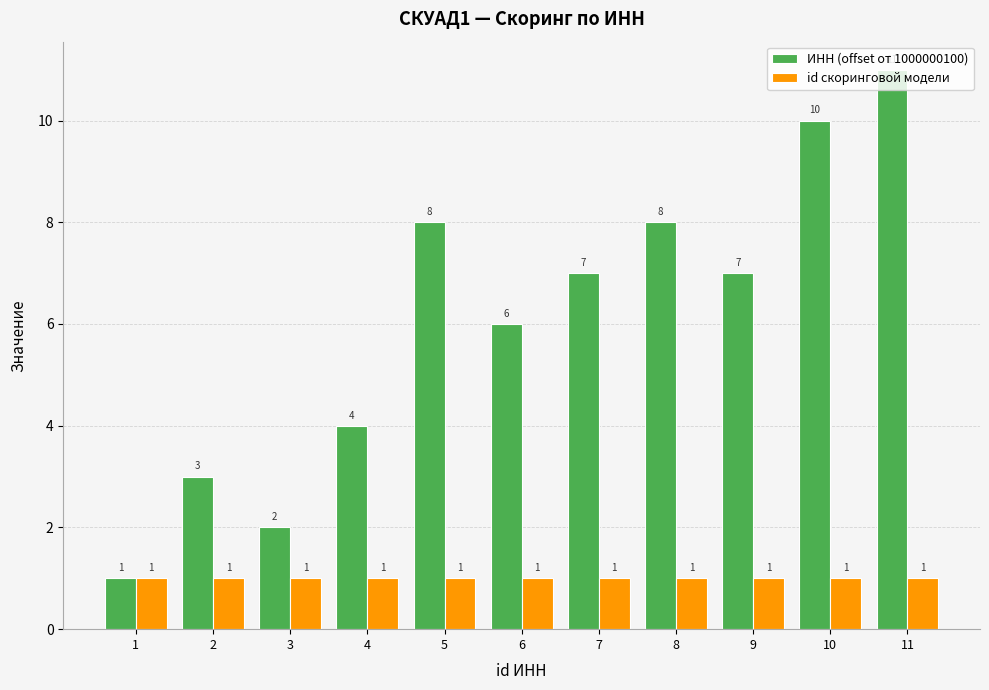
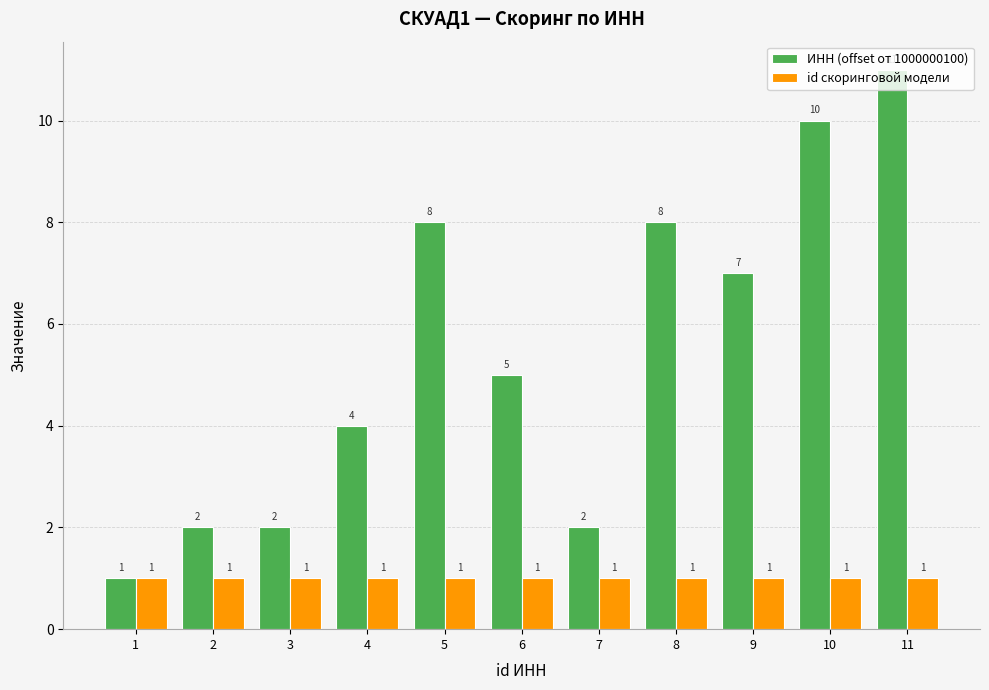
ИНН (offset от 1000000100), 2: 3 -> 2
ИНН (offset от 1000000100), 6: 6 -> 5
ИНН (offset от 1000000100), 7: 7 -> 2
